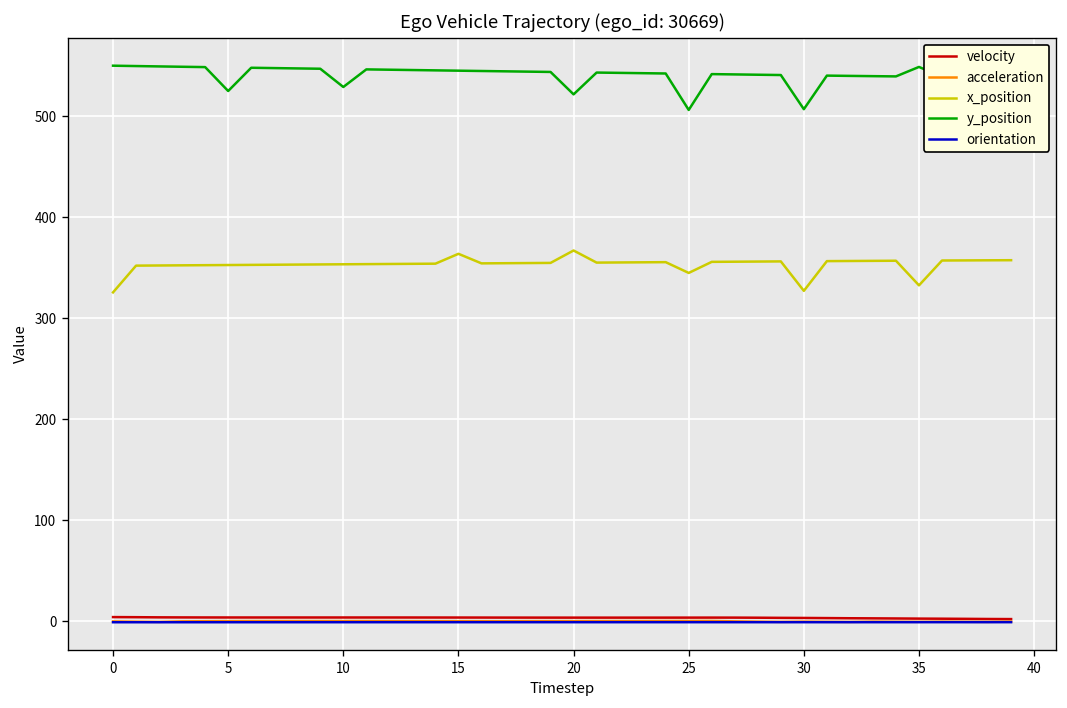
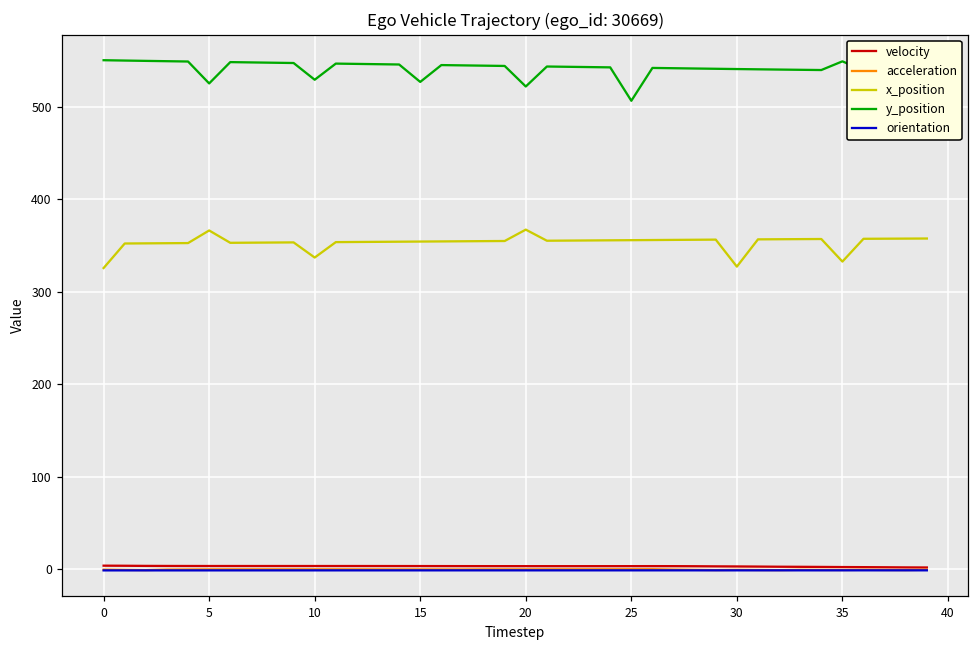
x_position, 5: 350 -> 370
x_position, 10: 350 -> 340
x_position, 15: 360 -> 350
y_position, 15: 550 -> 530
x_position, 25: 340 -> 360
y_position, 30: 510 -> 540
